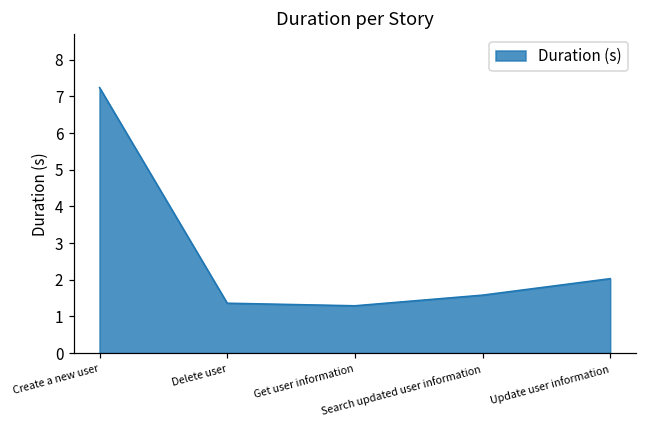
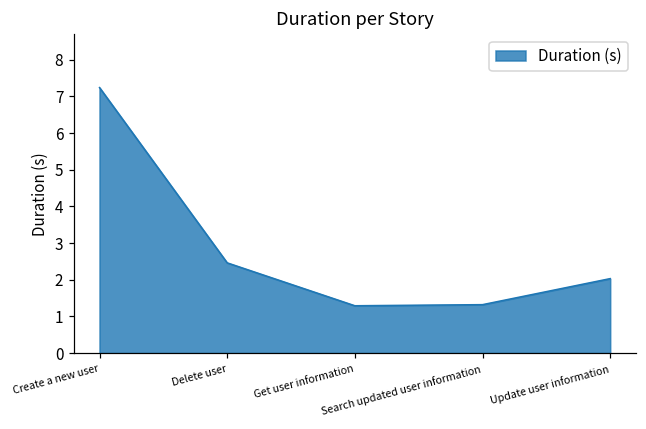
Delete user: 1.4 -> 2.5
Search updated user information: 1.6 -> 1.3
